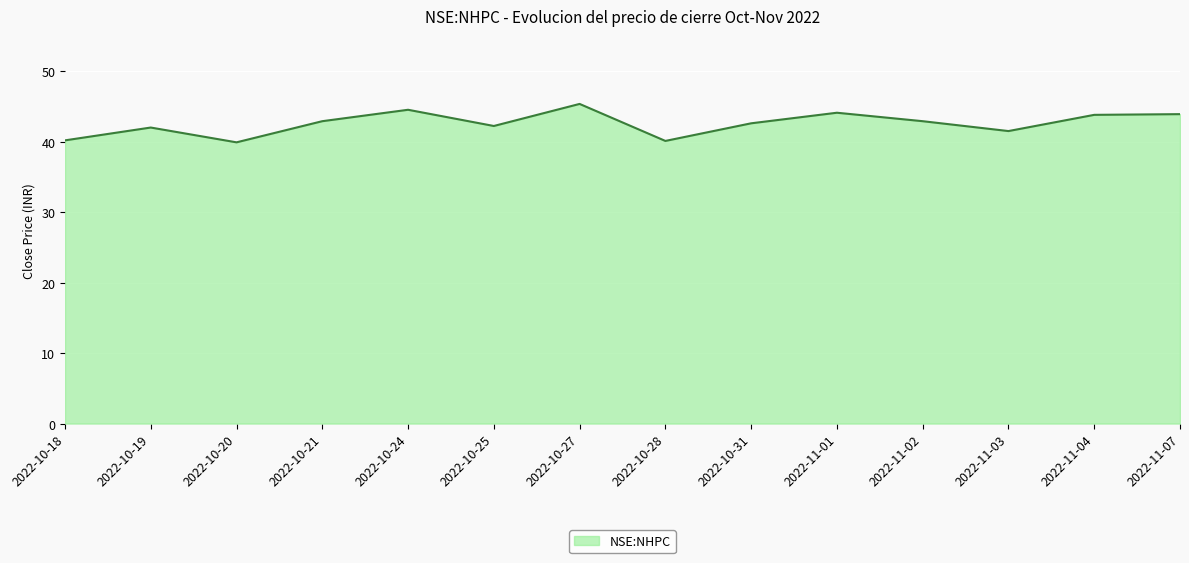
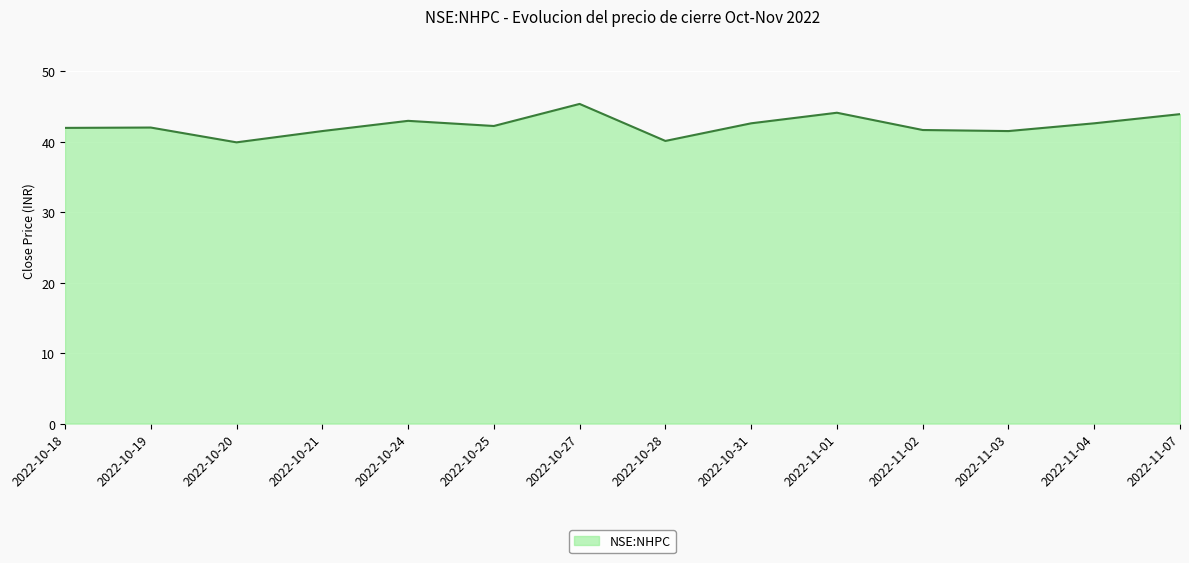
2022-10-18: 40 -> 42
2022-10-21: 43 -> 42
2022-10-24: 45 -> 43
2022-11-02: 43 -> 42
2022-11-04: 44 -> 43
